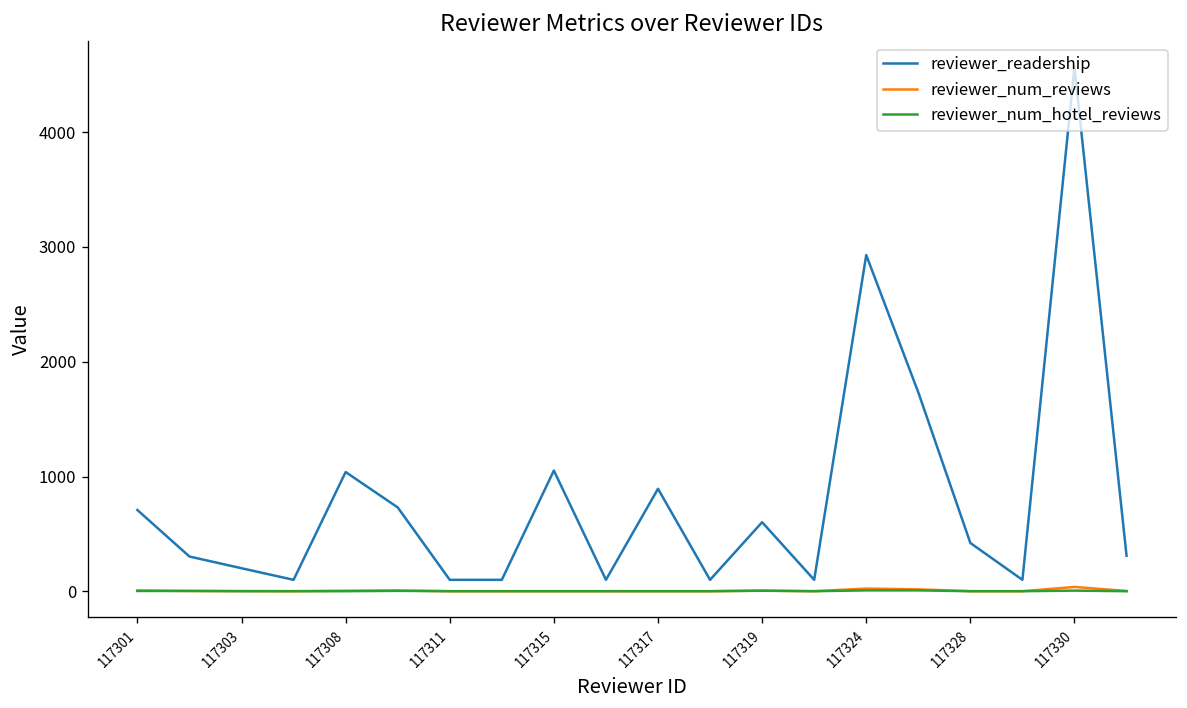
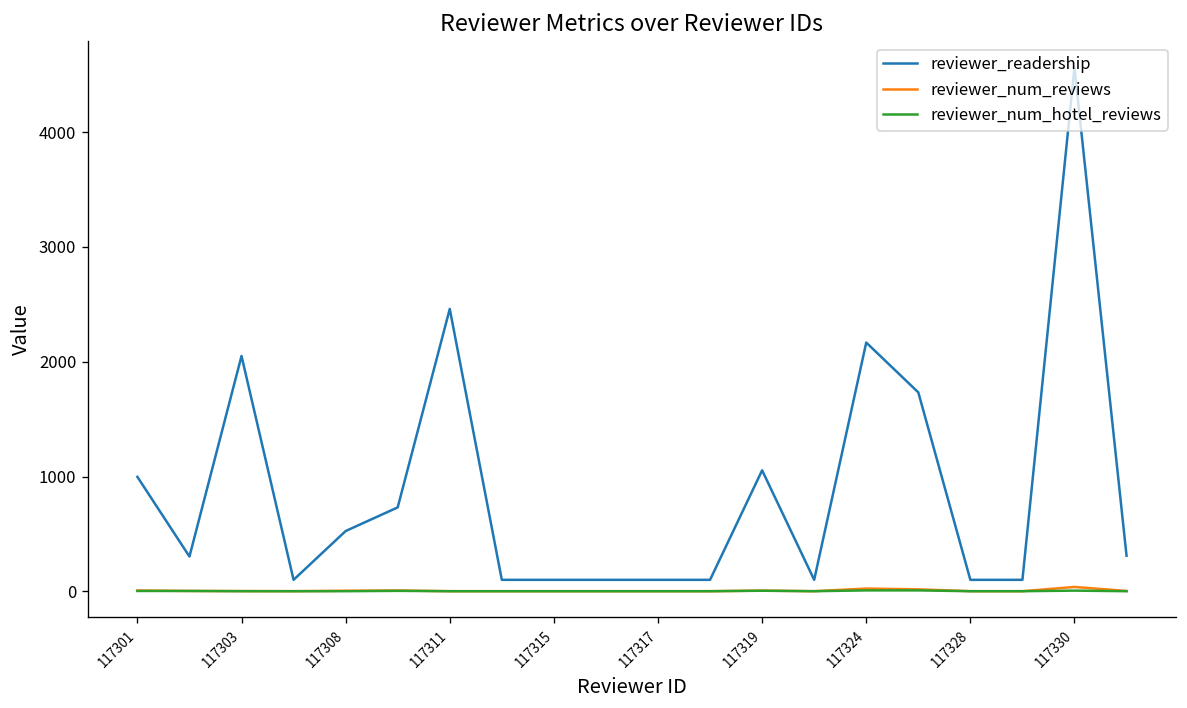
reviewer_readership, 117301: 700 -> 1000
reviewer_readership, 117303: 200 -> 2100
reviewer_readership, 117308: 1000 -> 500
reviewer_readership, 117311: 100 -> 2500
reviewer_readership, 117315: 1100 -> 100
reviewer_readership, 117317: 900 -> 100
reviewer_readership, 117319: 600 -> 1100
reviewer_readership, 117324: 2900 -> 2200
reviewer_readership, 117328: 400 -> 100
